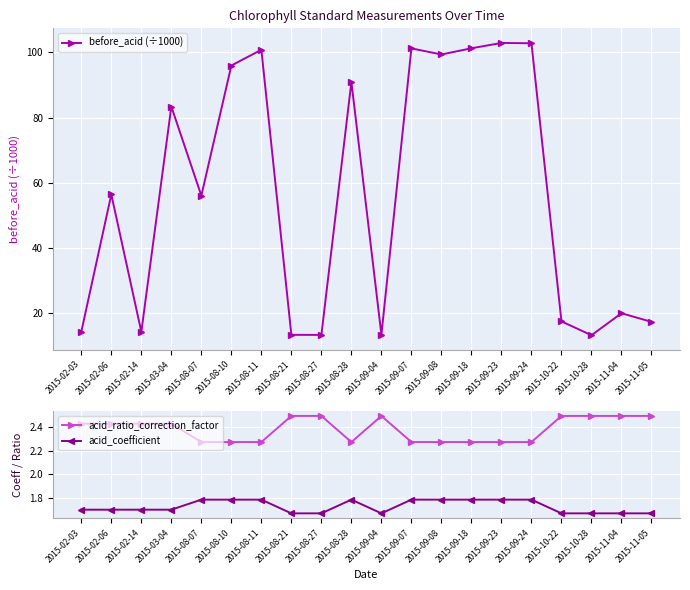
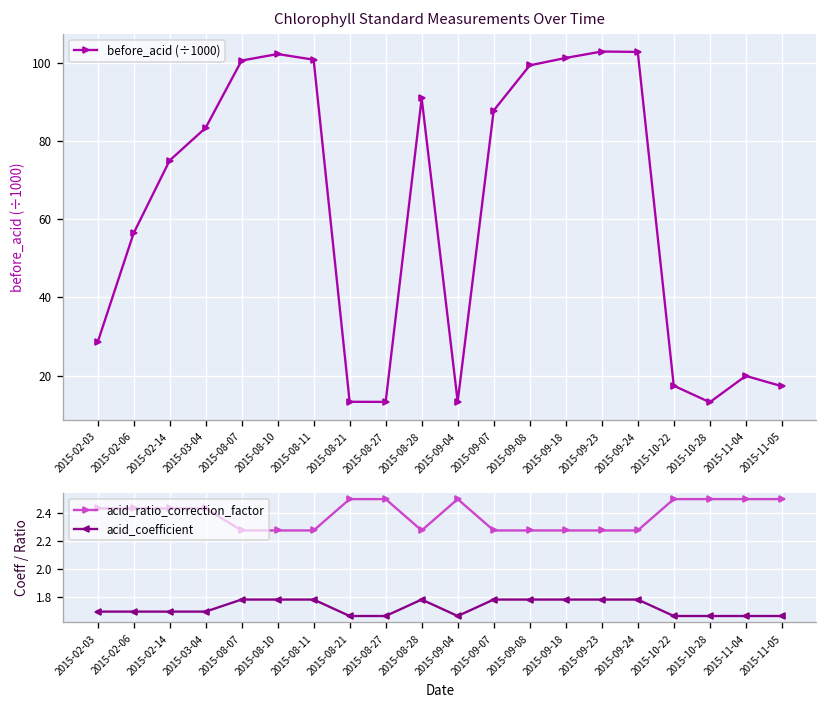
Chlorophyll Standard Measurements Over Time, 2015-02-03: 14 -> 28
Chlorophyll Standard Measurements Over Time, 2015-02-14: 14 -> 75
Chlorophyll Standard Measurements Over Time, 2015-08-07: 56 -> 101
Chlorophyll Standard Measurements Over Time, 2015-08-10: 96 -> 102
Chlorophyll Standard Measurements Over Time, 2015-09-07: 101 -> 88
